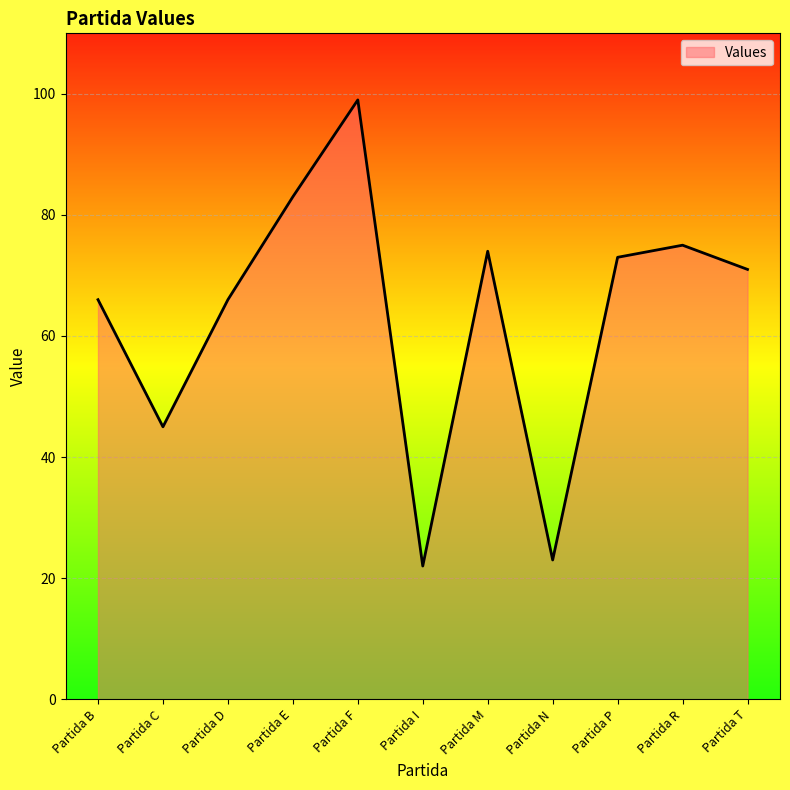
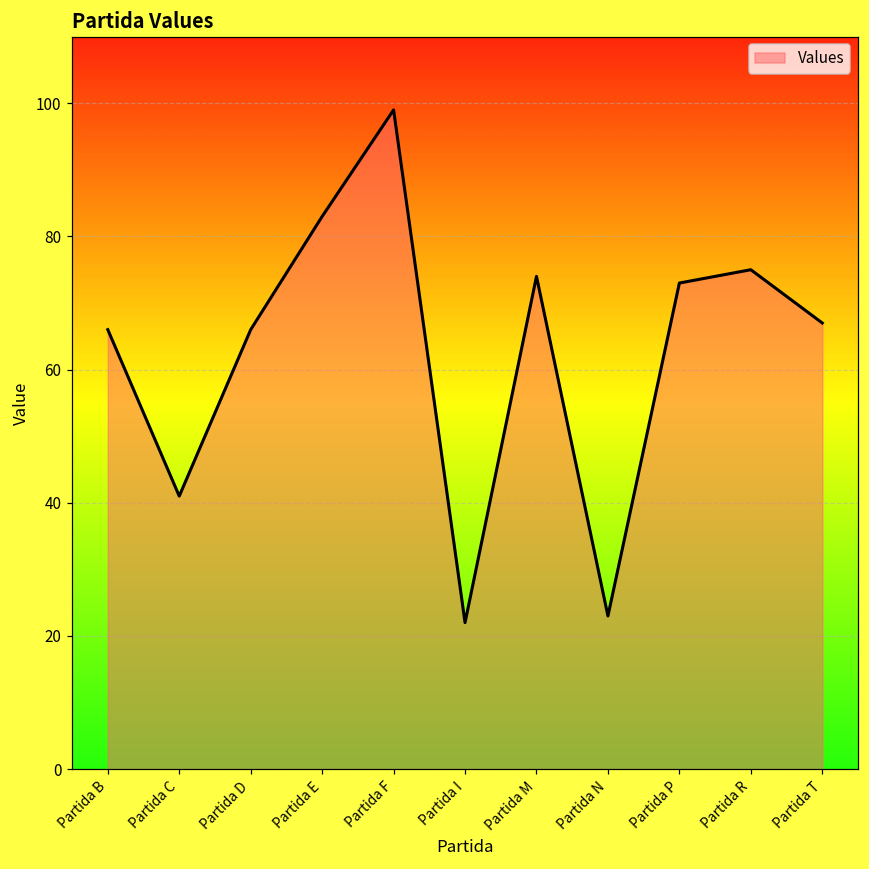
Partida C: 45 -> 41
Partida T: 71 -> 67
